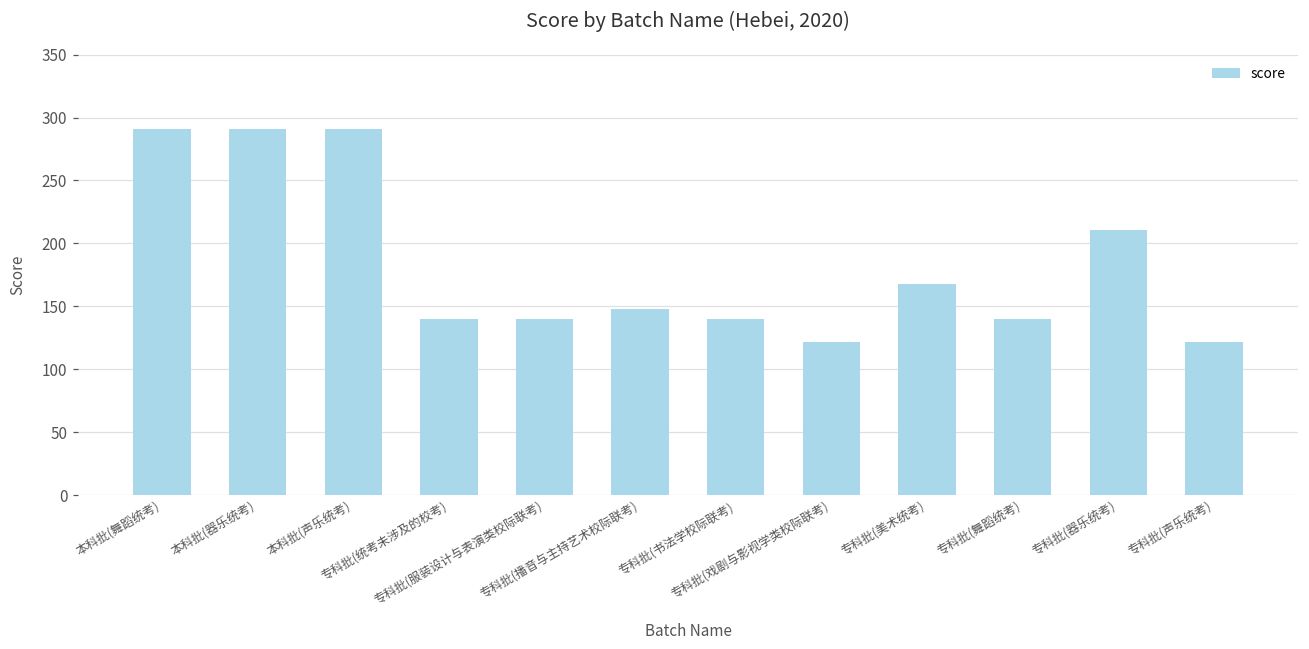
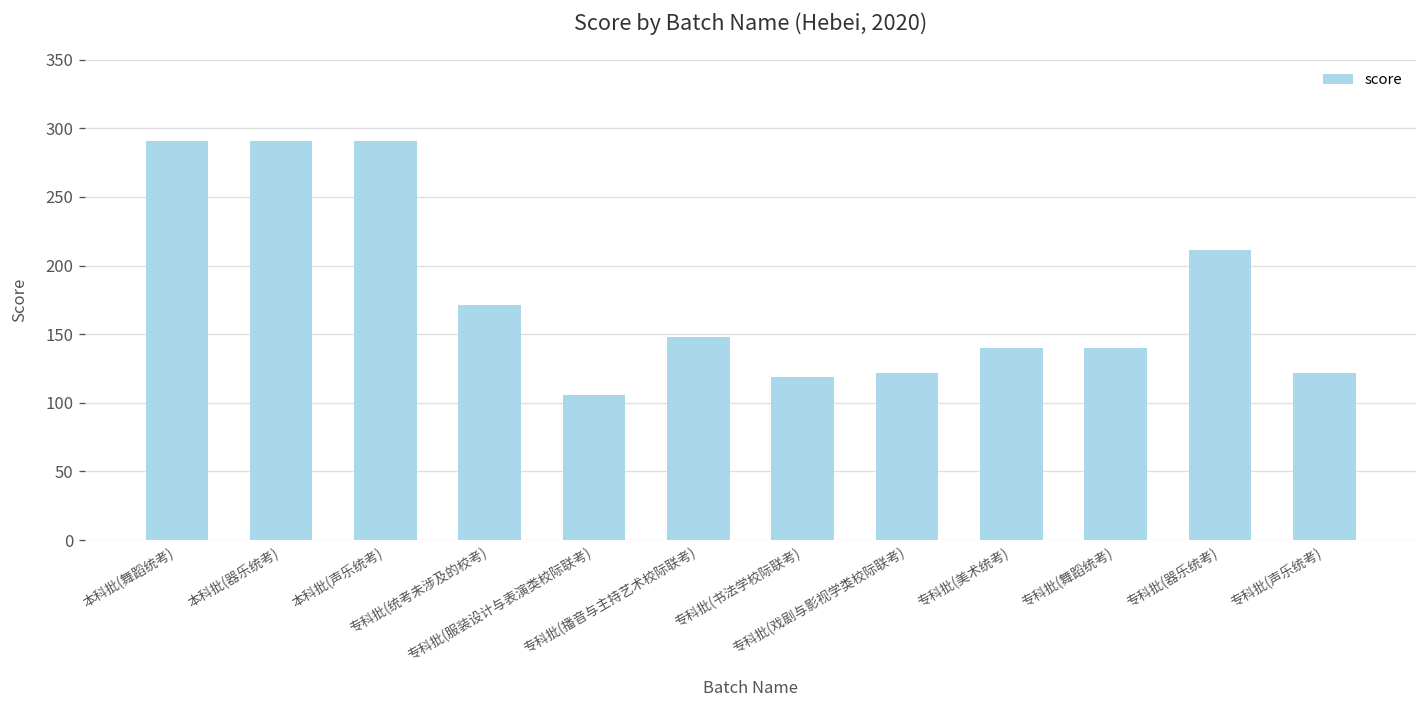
专科批(统考未涉及的校考): 140 -> 171
专科批(服装设计与表演类校际联考): 140 -> 106
专科批(书法学校际联考): 140 -> 119
专科批(美术统考): 168 -> 140
